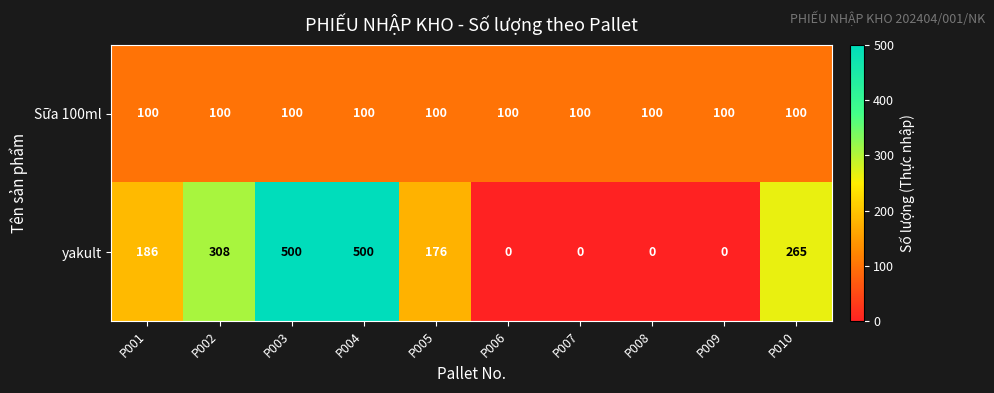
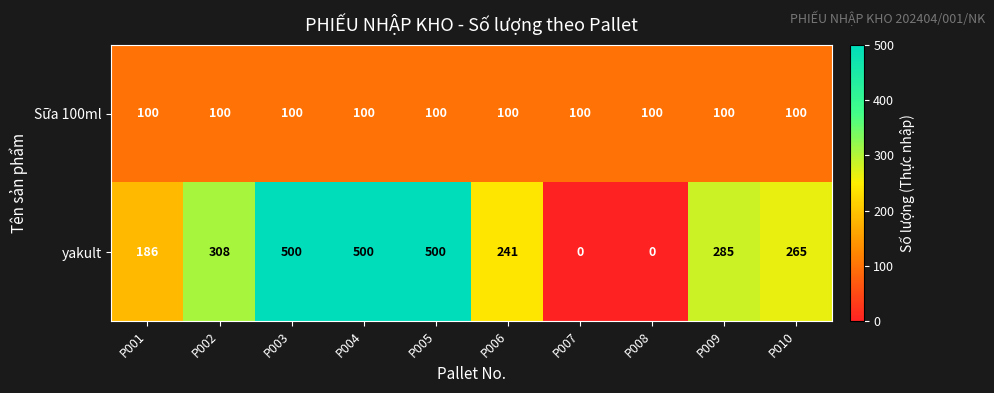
yakult, P005: 176 -> 500
yakult, P006: 0 -> 241
yakult, P009: 0 -> 285
